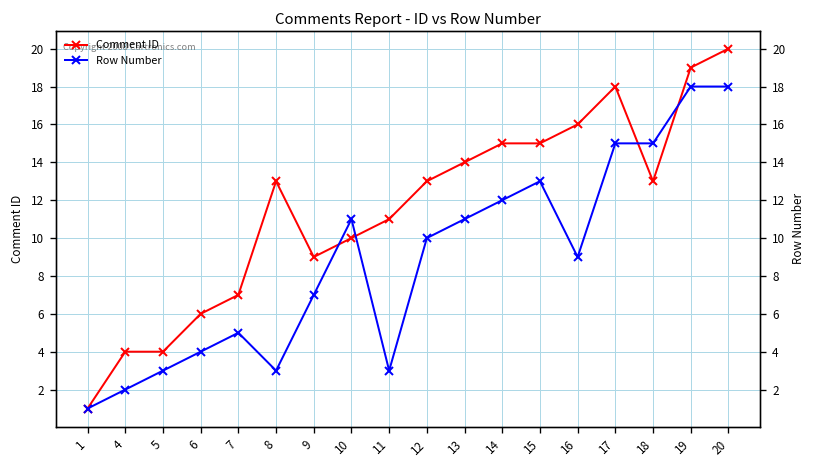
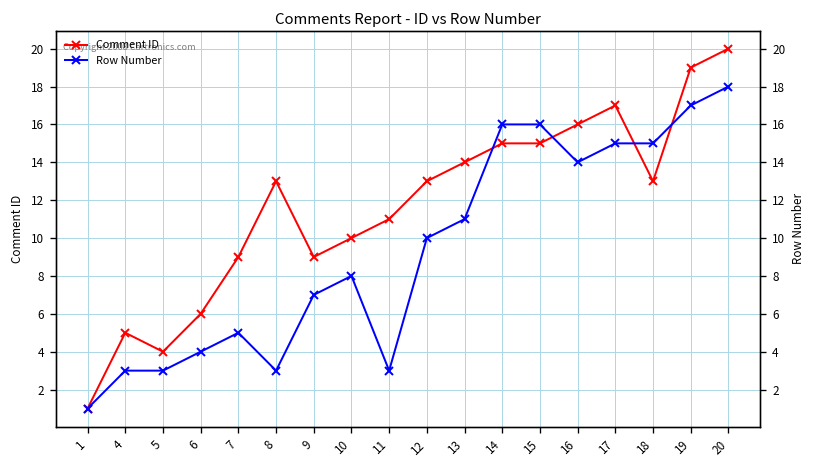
Comment ID, 4: 4 -> 5
Row Number, 4: 2 -> 3
Comment ID, 7: 7 -> 9
Row Number, 10: 11 -> 8
Row Number, 14: 12 -> 16
Row Number, 15: 13 -> 16
Row Number, 16: 9 -> 14
Comment ID, 17: 18 -> 17
Row Number, 19: 18 -> 17
